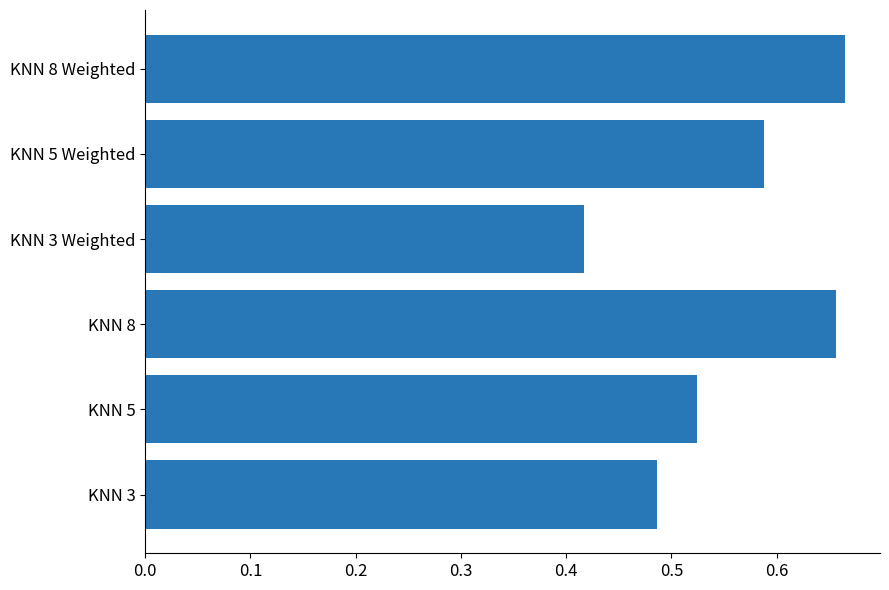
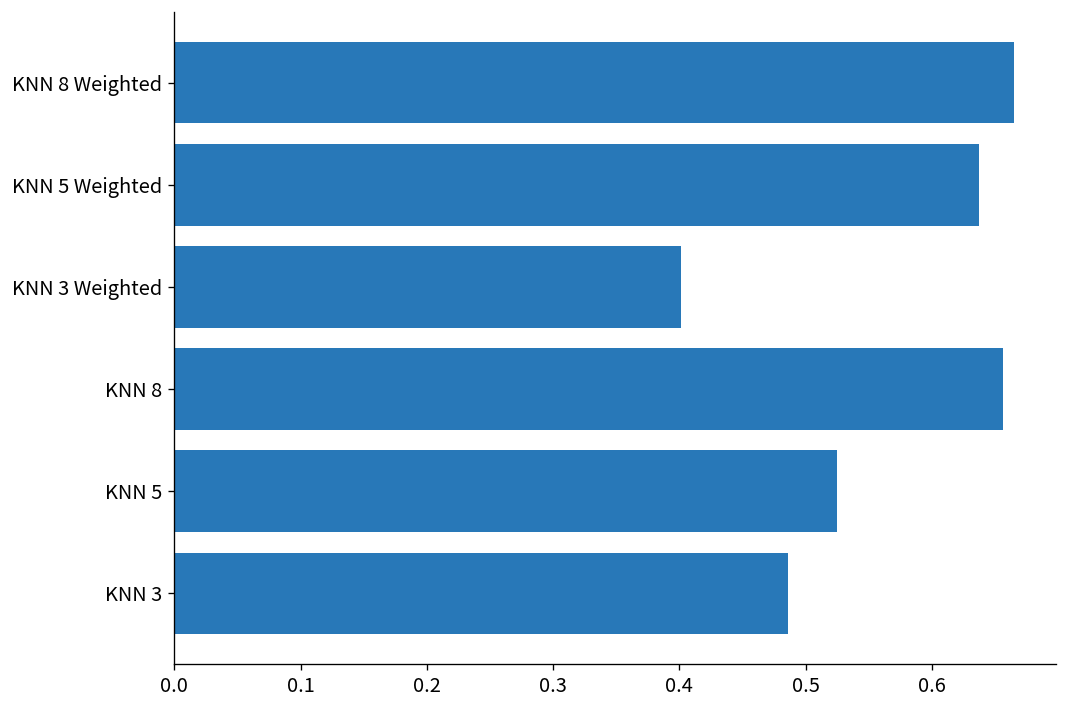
KNN 5 Weighted: 0.588 -> 0.638
KNN 3 Weighted: 0.417 -> 0.401
